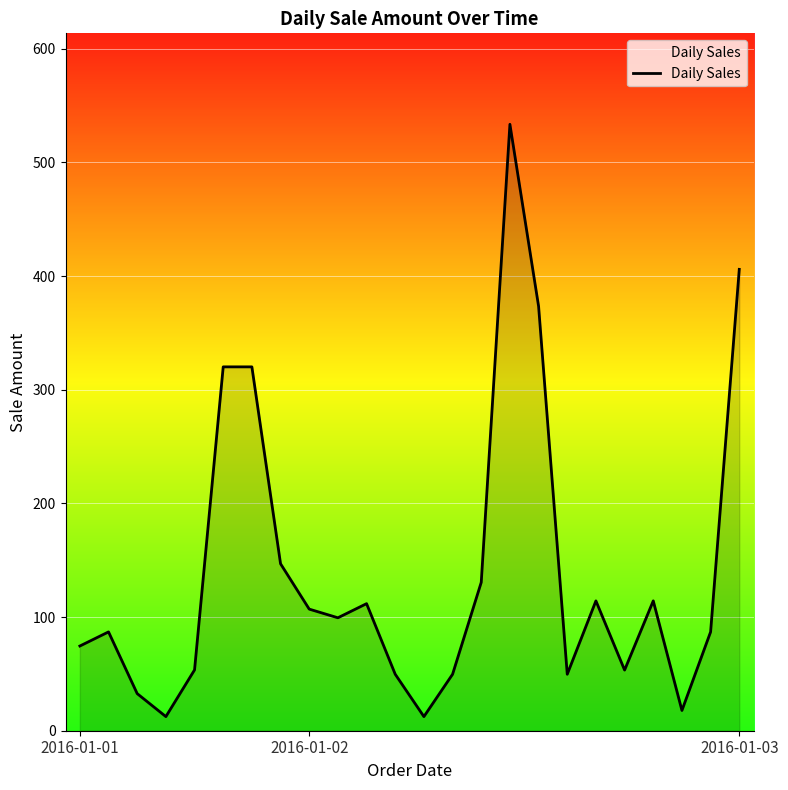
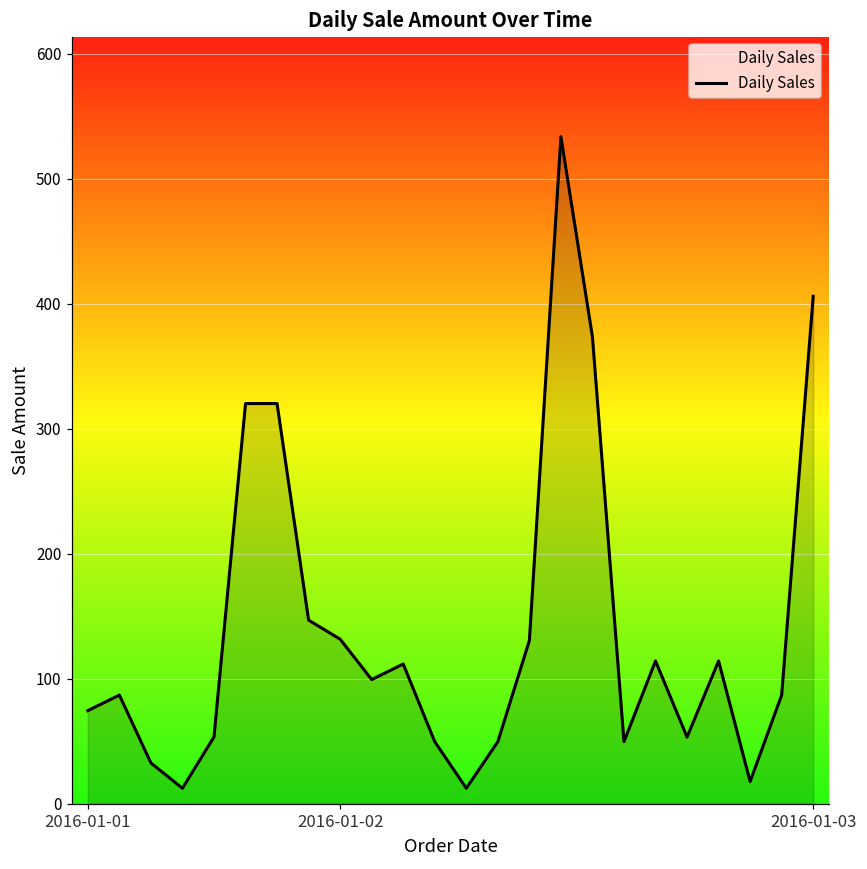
2016-01-02: 107 -> 132
